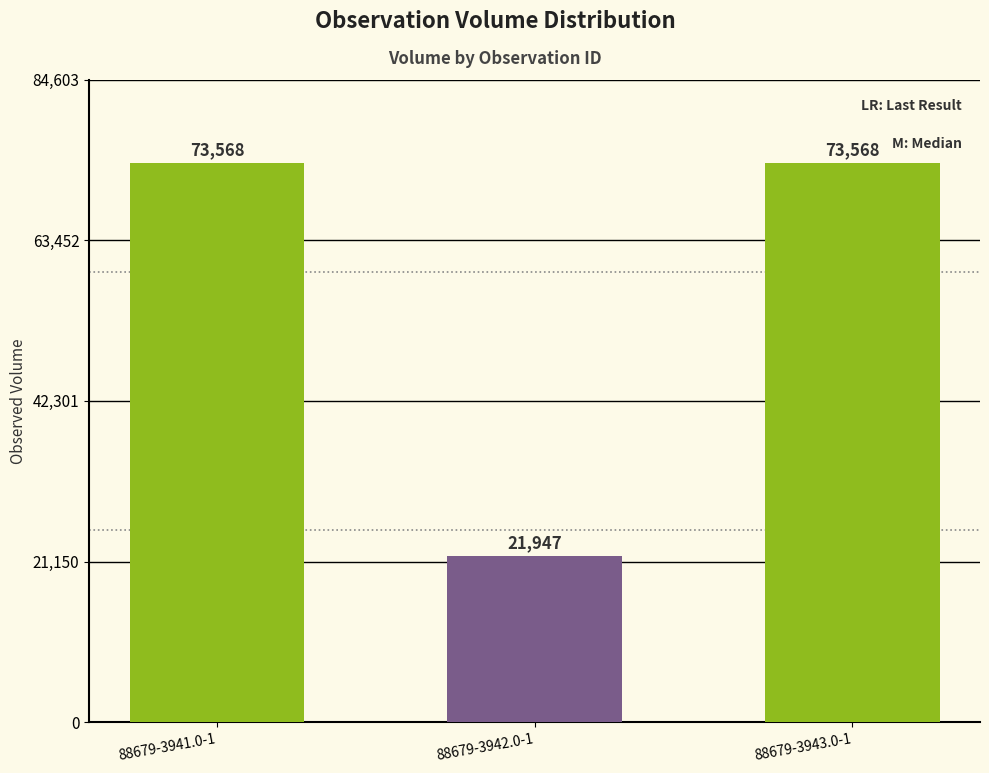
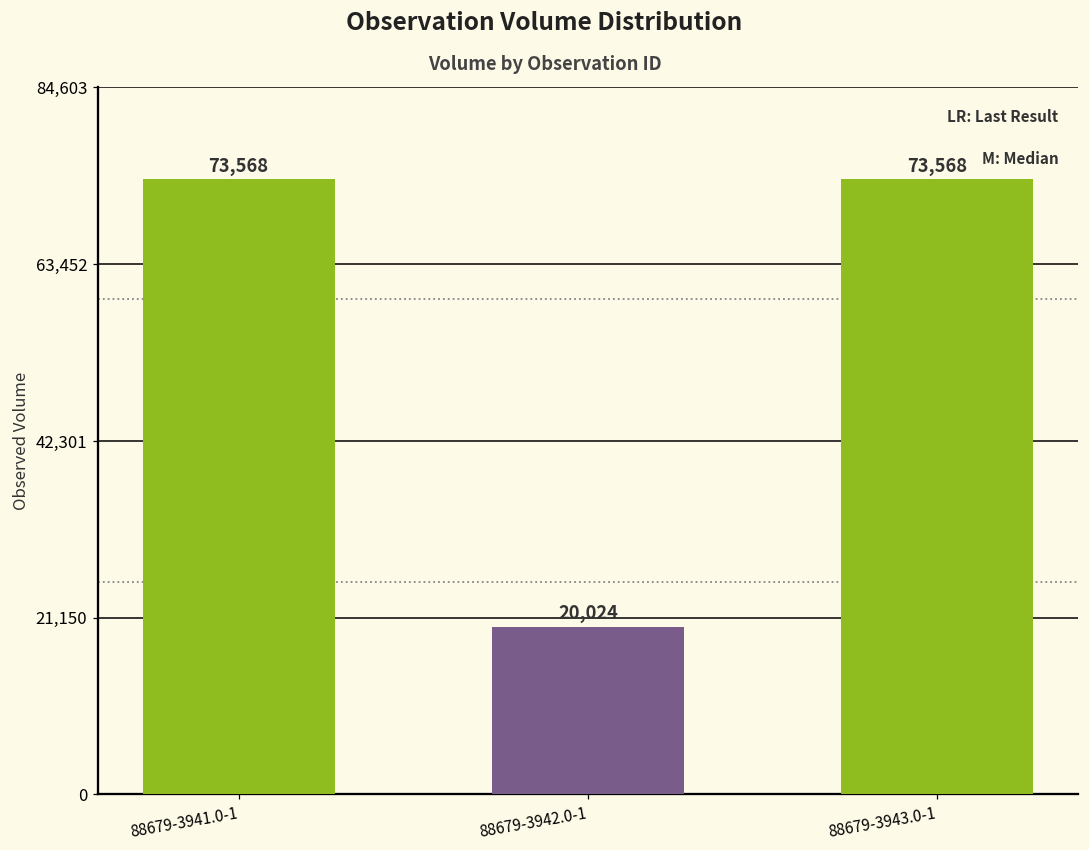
88679-3942.0-1: 21,947 -> 20,024
